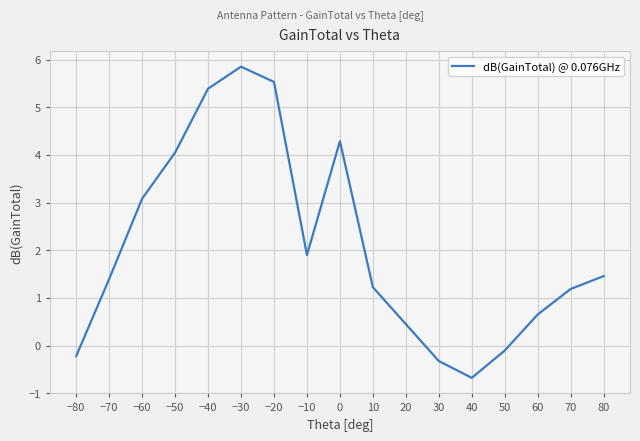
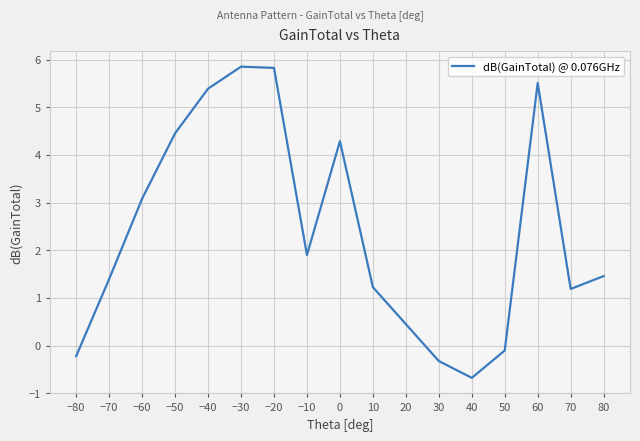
−50: 4.0 -> 4.5
−20: 5.5 -> 5.8
60: 0.7 -> 5.5
